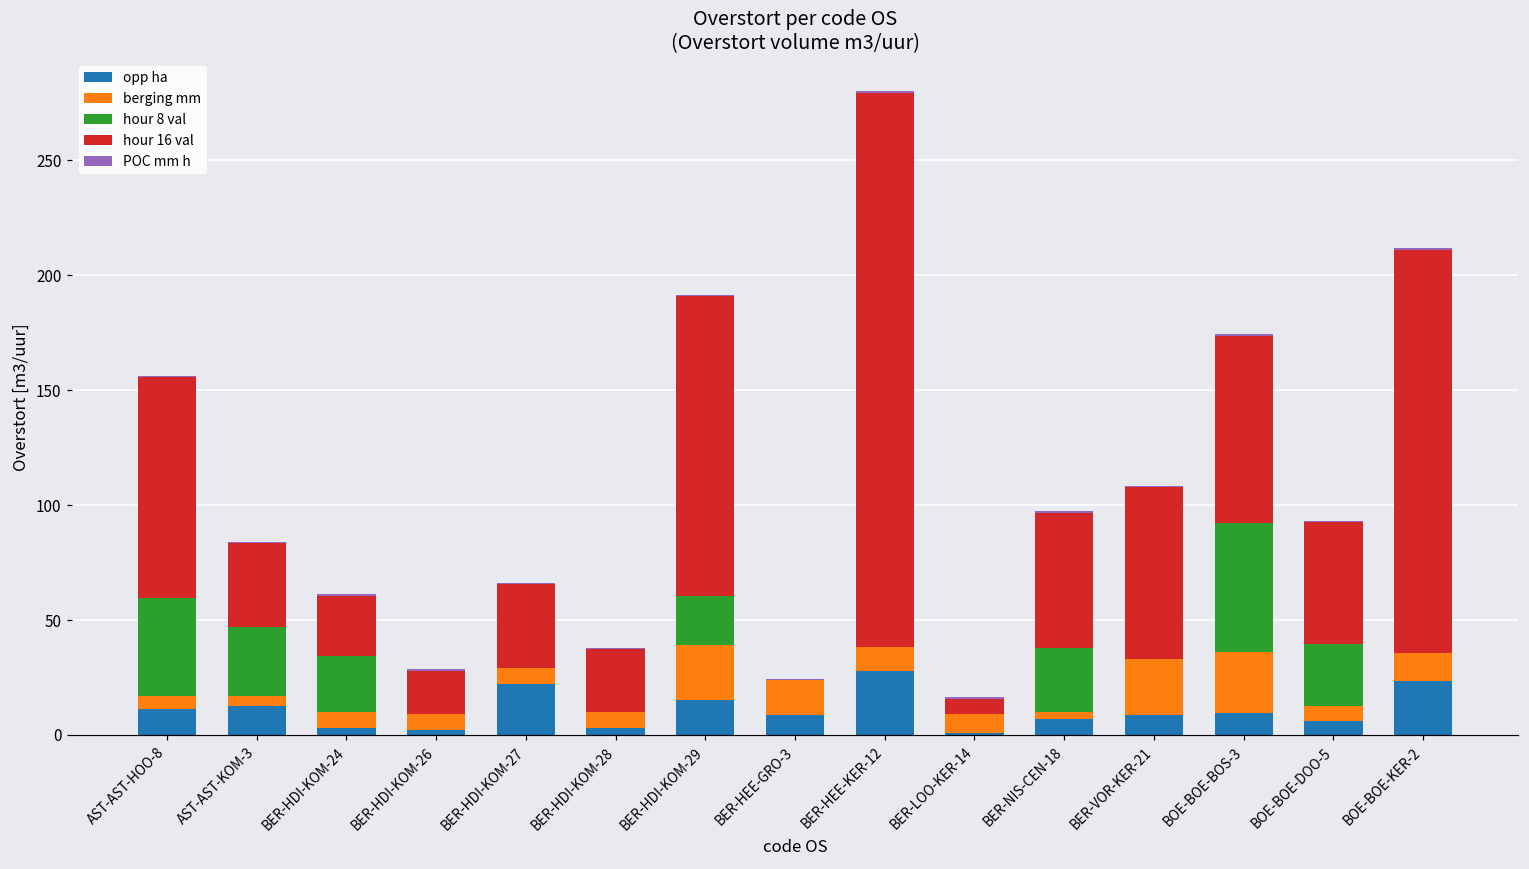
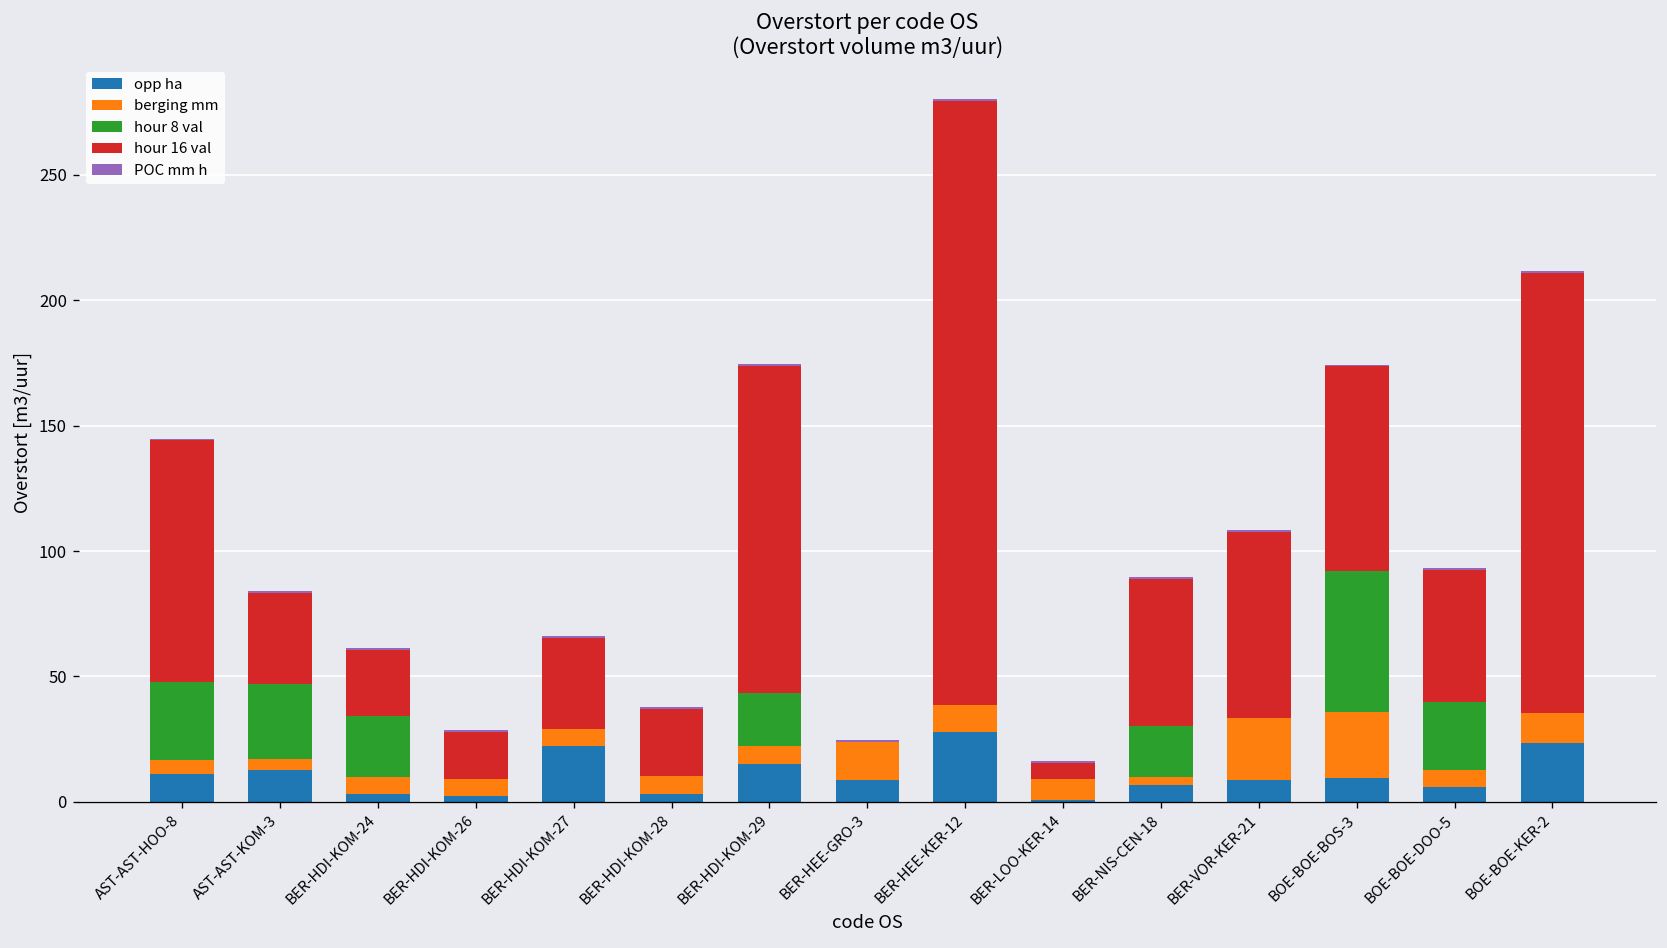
hour 8 val, AST-AST-HOO-8: 43 -> 31
berging mm, BER-HDI-KOM-29: 24 -> 7
hour 8 val, BER-NIS-CEN-18: 28 -> 20
